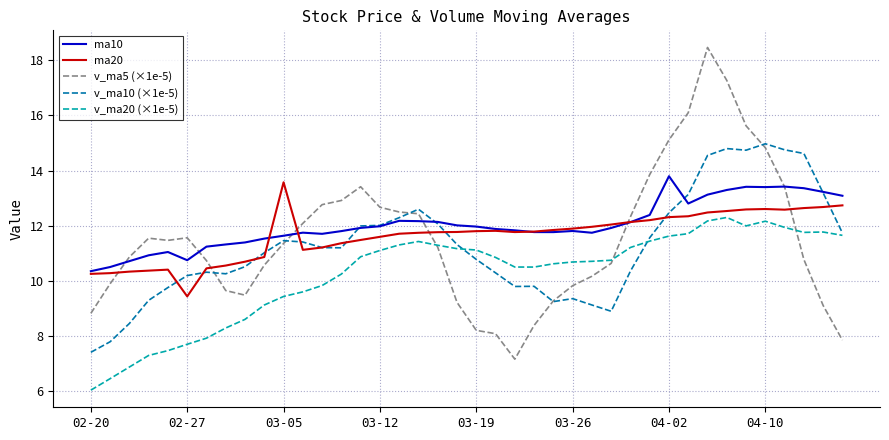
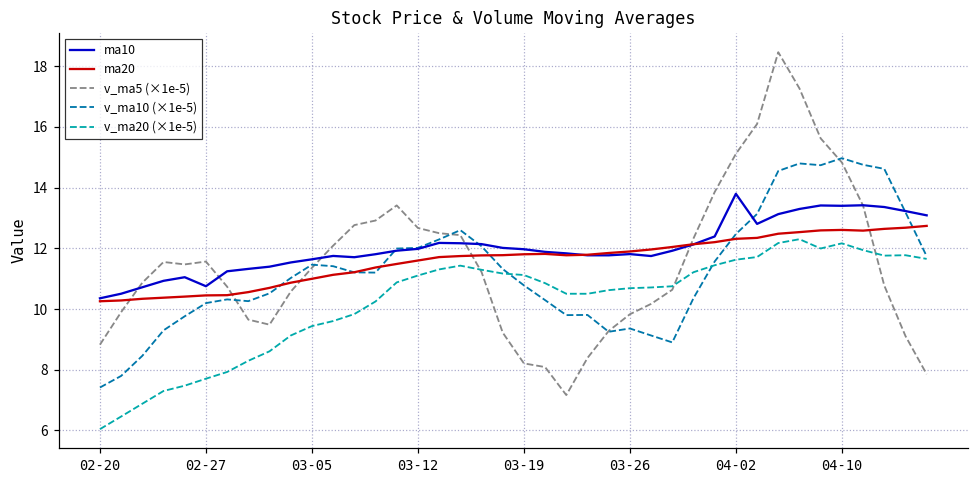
ma20, 02-27: 9.4 -> 10.5
ma20, 03-05: 13.6 -> 11.0
